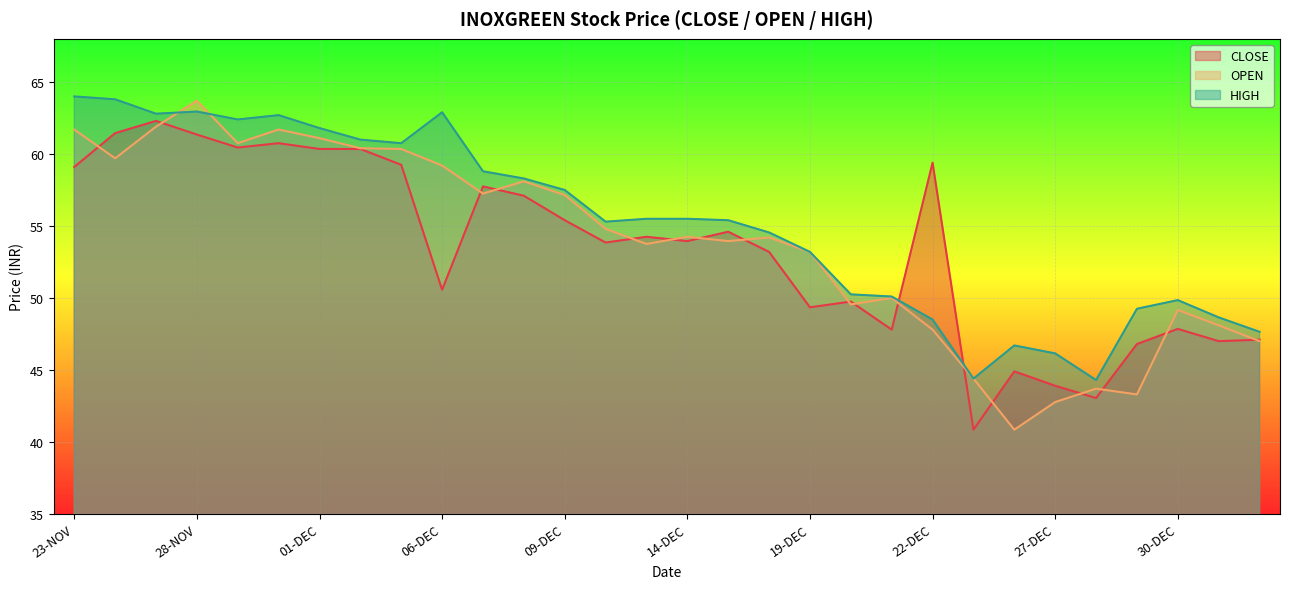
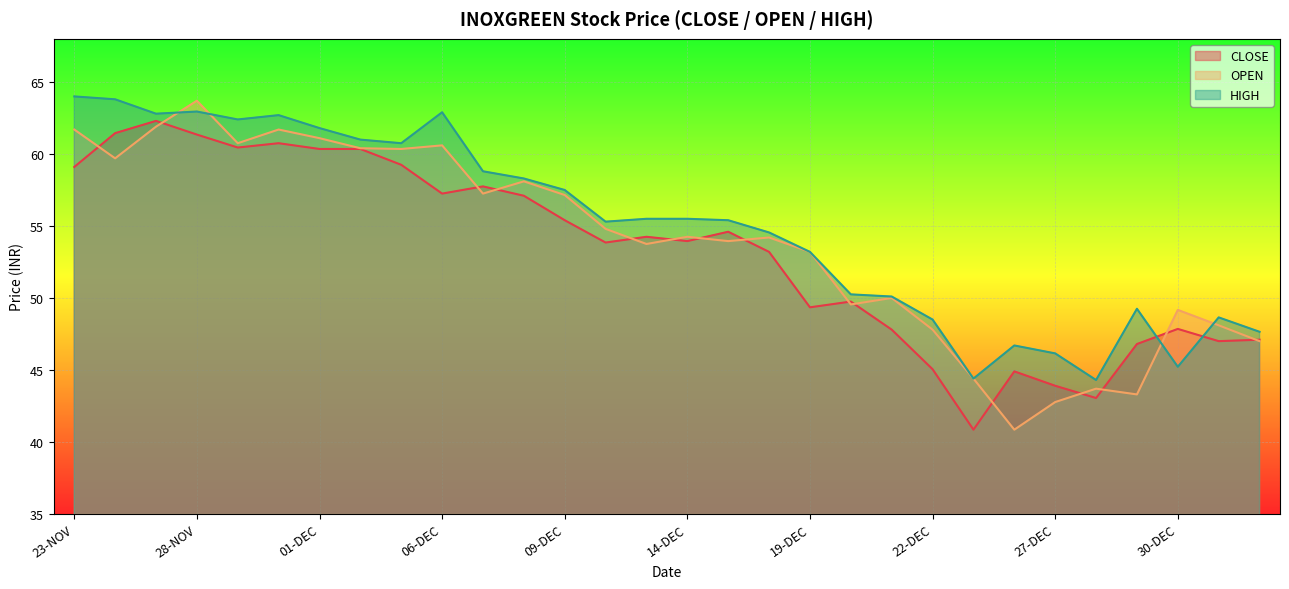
CLOSE, 06-DEC: 50.6 -> 57.3
OPEN, 06-DEC: 59.2 -> 60.6
CLOSE, 22-DEC: 59.4 -> 45.1
HIGH, 30-DEC: 49.9 -> 45.2
